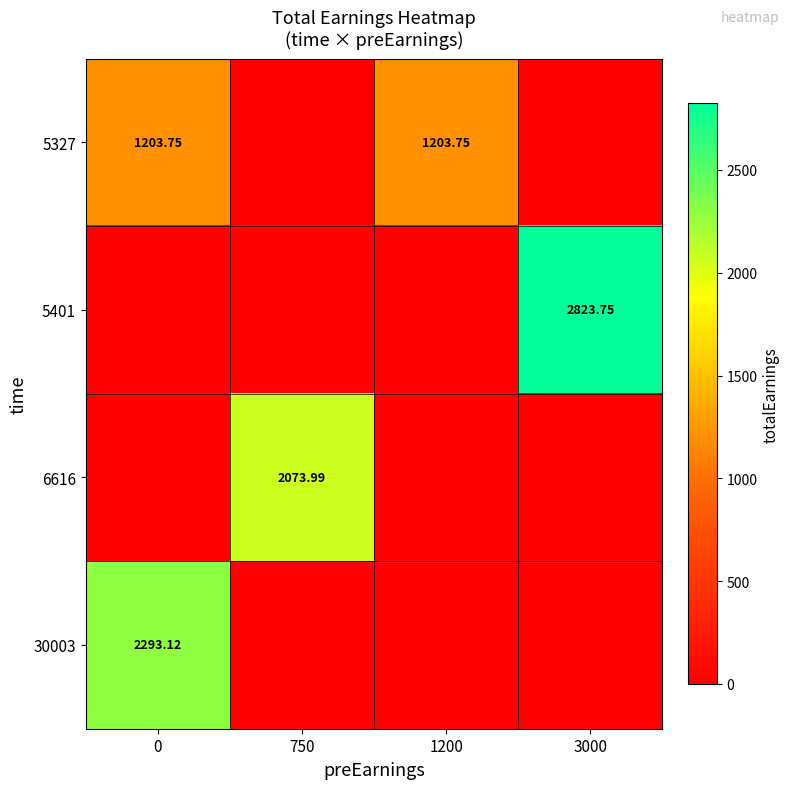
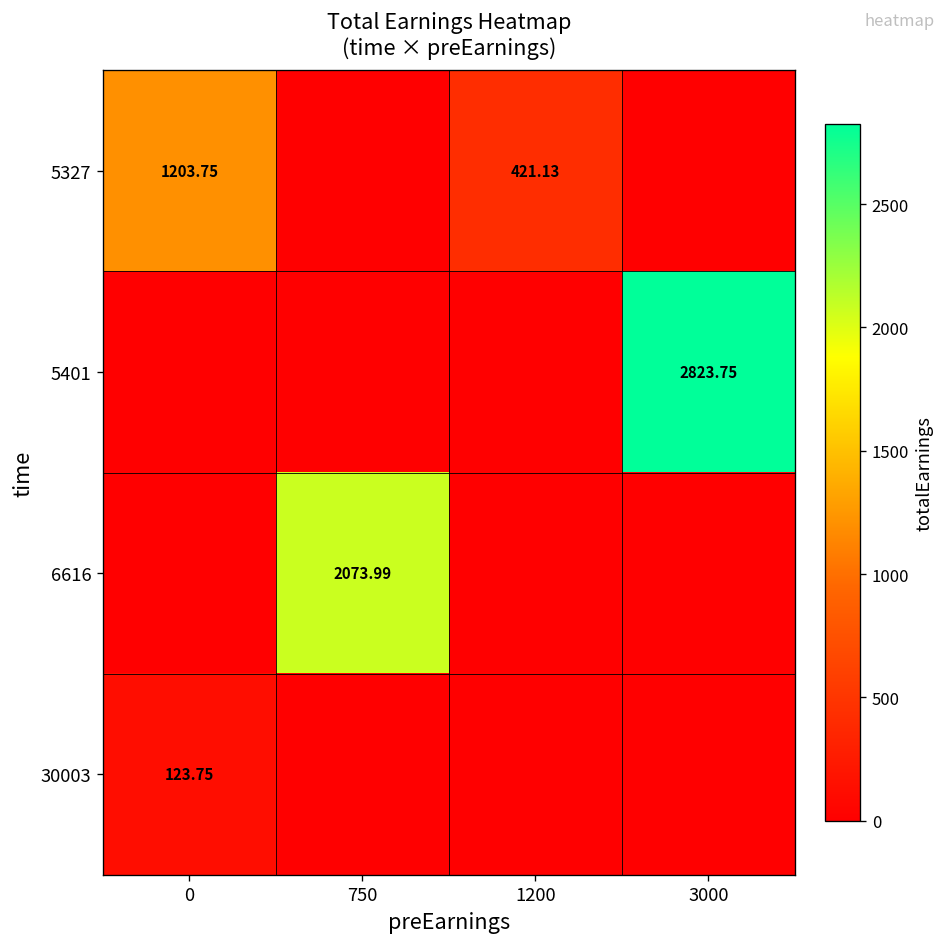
5327, 1200: 1203.75 -> 421.13
30003, 0: 2293.12 -> 123.75
